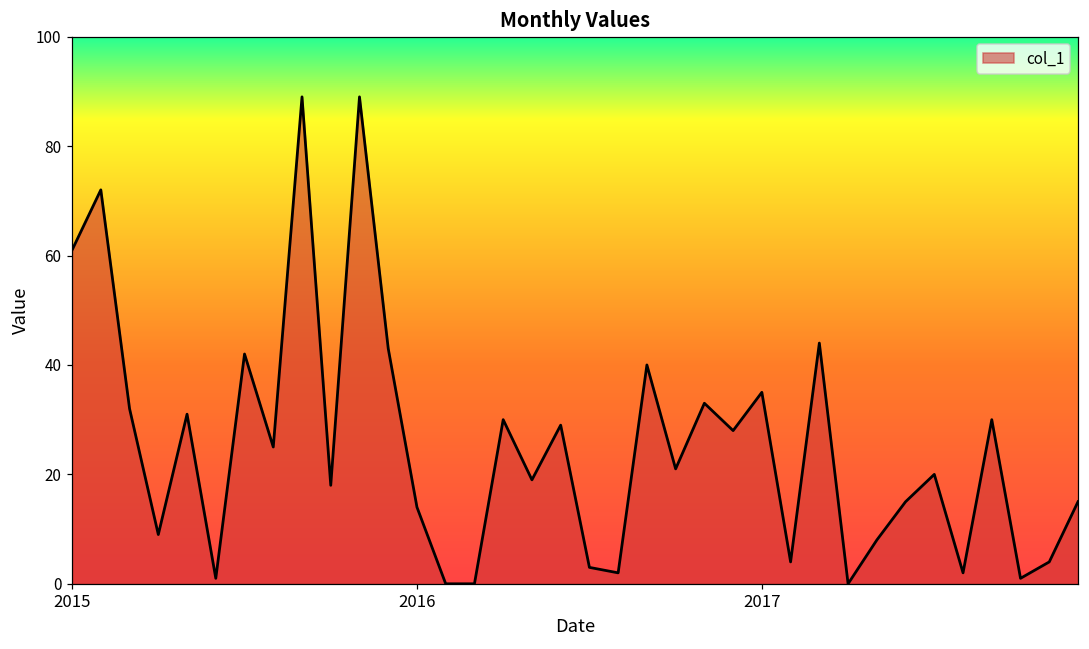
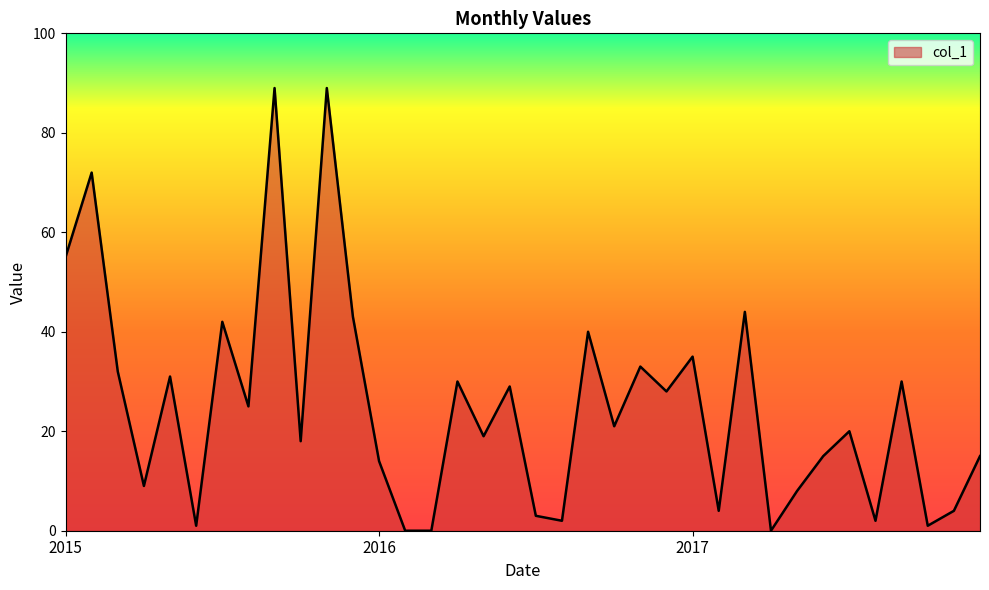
2015: 61 -> 55
